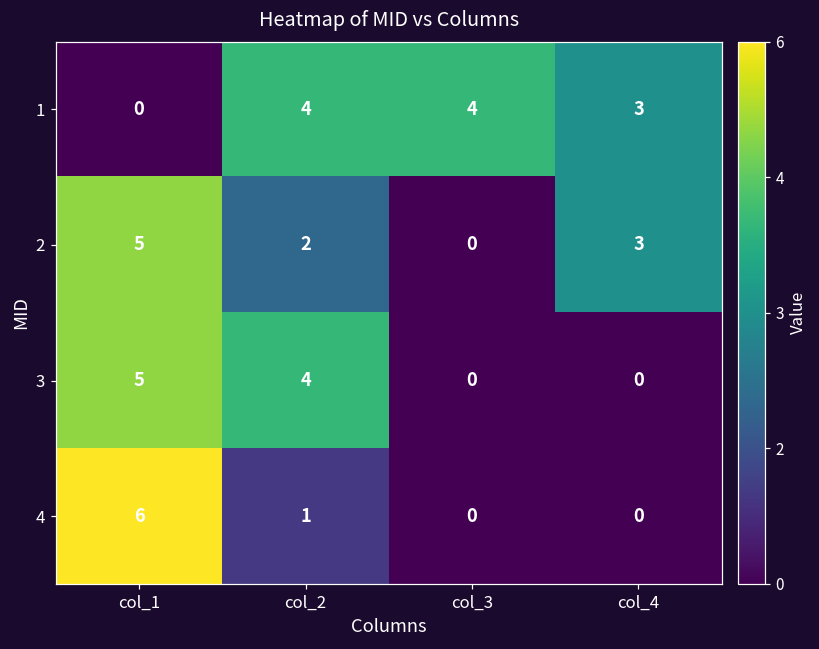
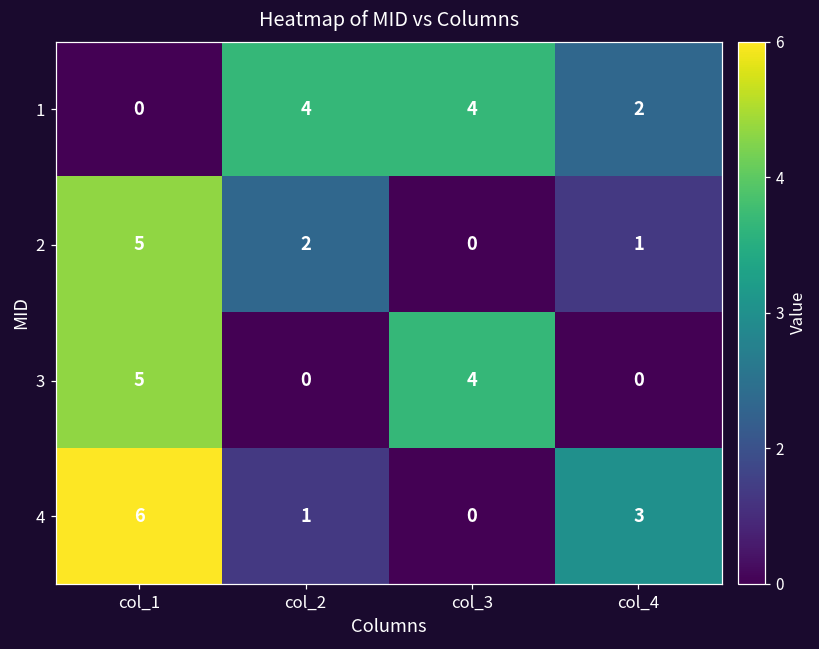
1, col_4: 3 -> 2
2, col_4: 3 -> 1
3, col_2: 4 -> 0
3, col_3: 0 -> 4
4, col_4: 0 -> 3
